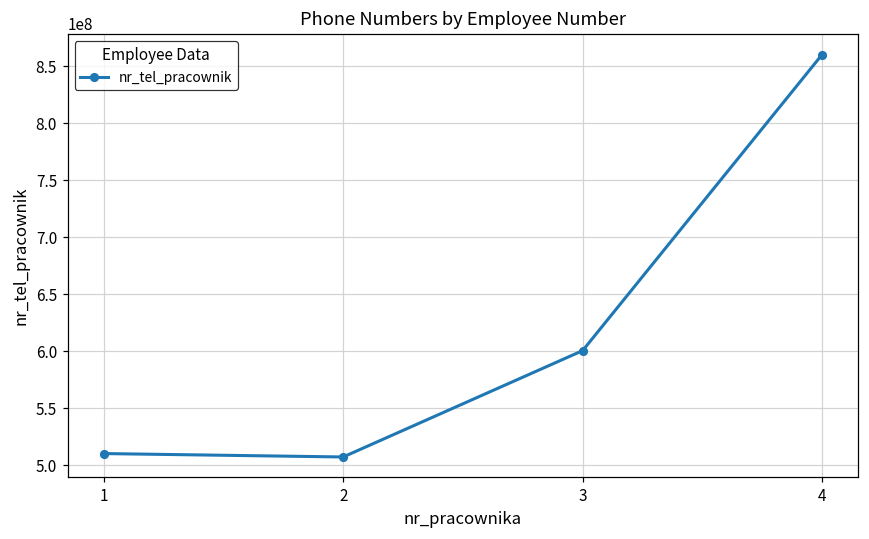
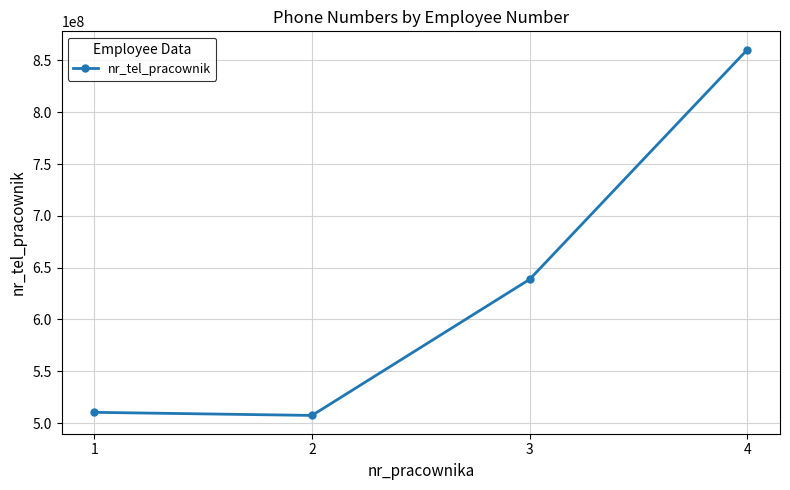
3: 601000000 -> 639000000
